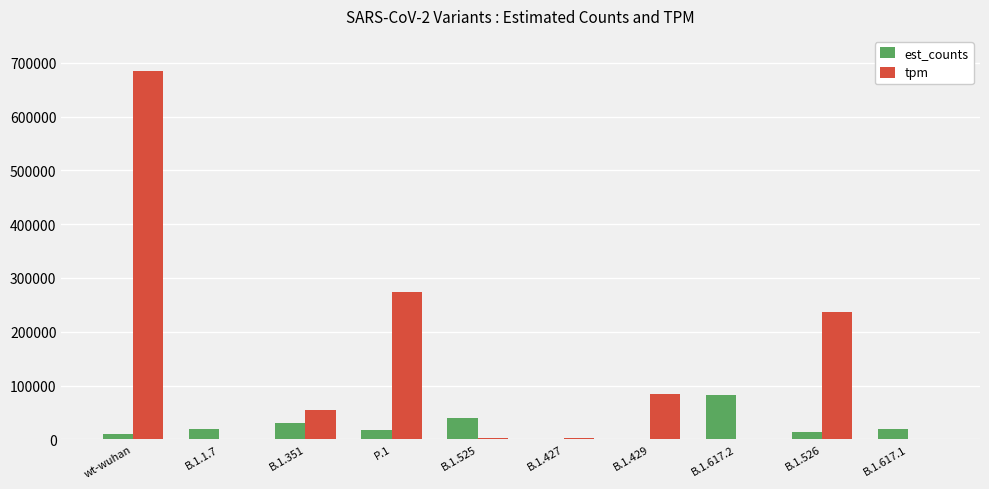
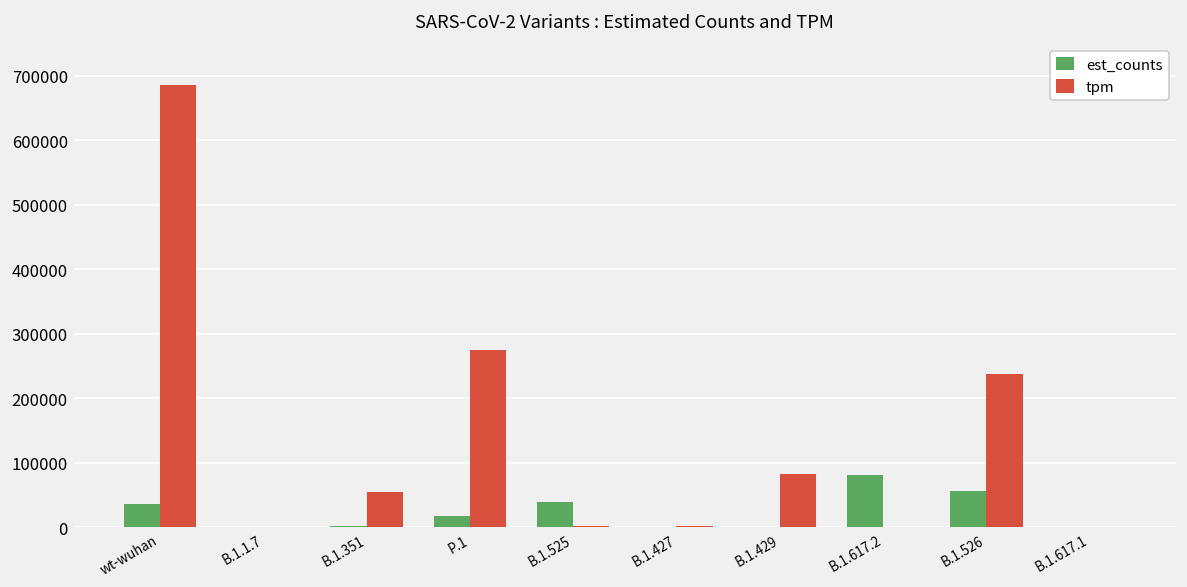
est_counts, wt-wuhan: 10000 -> 40000
est_counts, B.1.1.7: 20000 -> 0
est_counts, B.1.351: 30000 -> 0
est_counts, B.1.526: 10000 -> 60000
est_counts, B.1.617.1: 20000 -> 0
